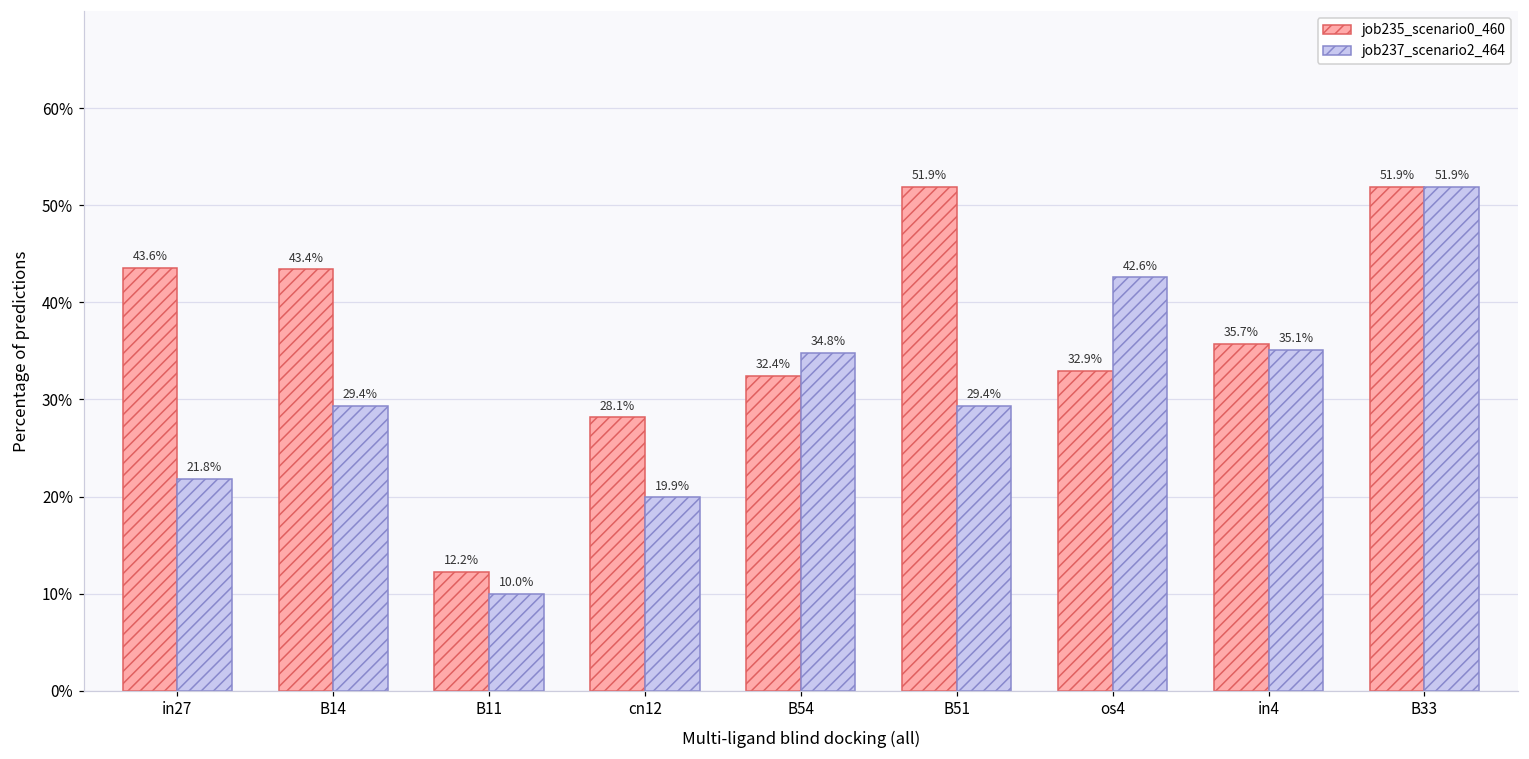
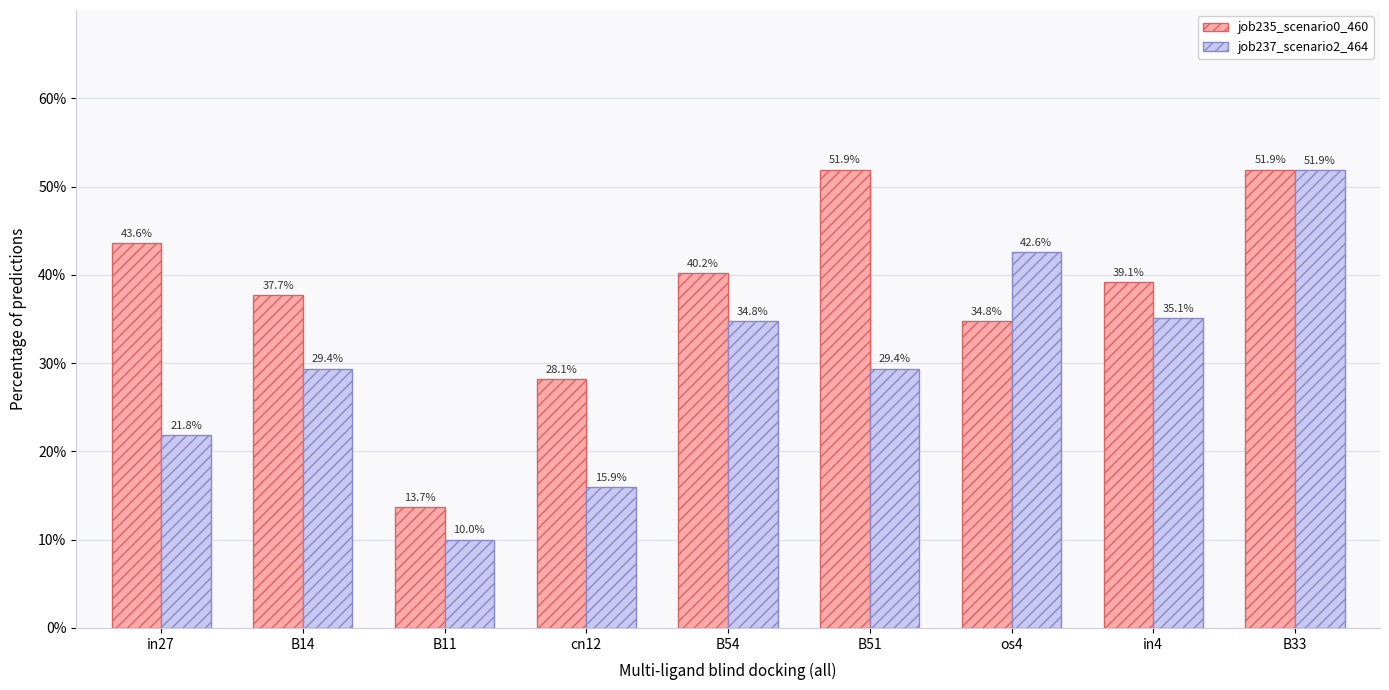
job235_scenario0_460, B14: 43.4% -> 37.7%
job235_scenario0_460, B11: 12.2% -> 13.7%
job237_scenario2_464, cn12: 19.9% -> 15.9%
job235_scenario0_460, B54: 32.4% -> 40.2%
job235_scenario0_460, os4: 32.9% -> 34.8%
job235_scenario0_460, in4: 35.7% -> 39.1%
